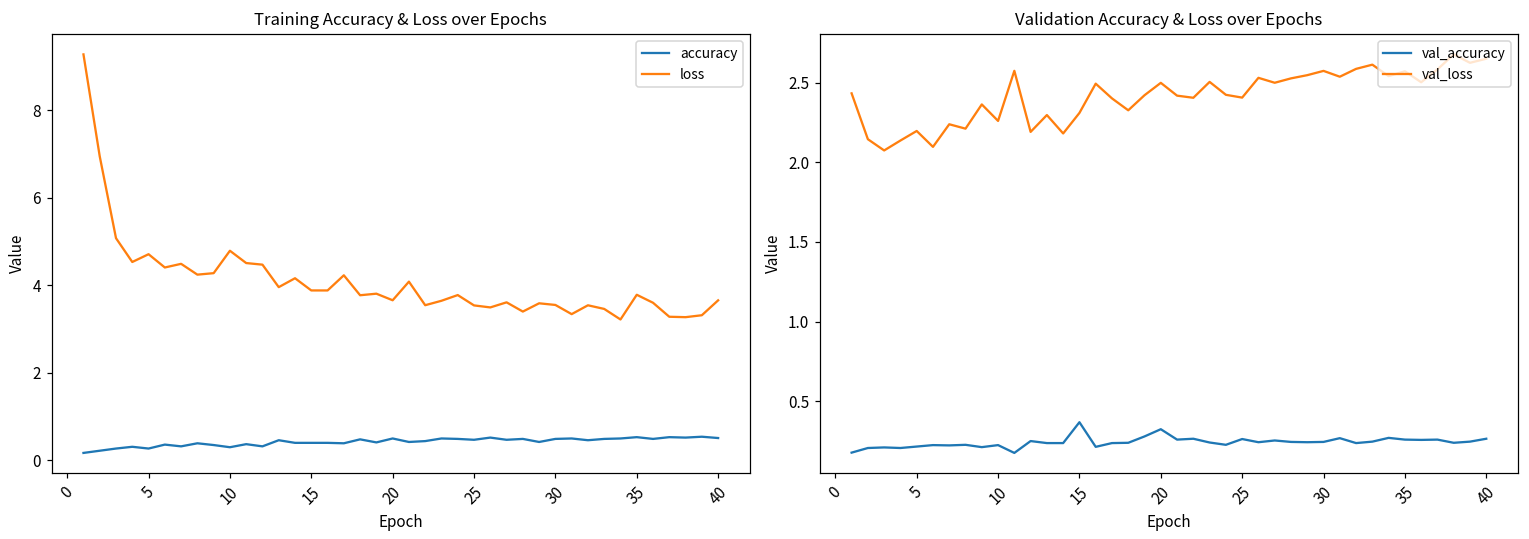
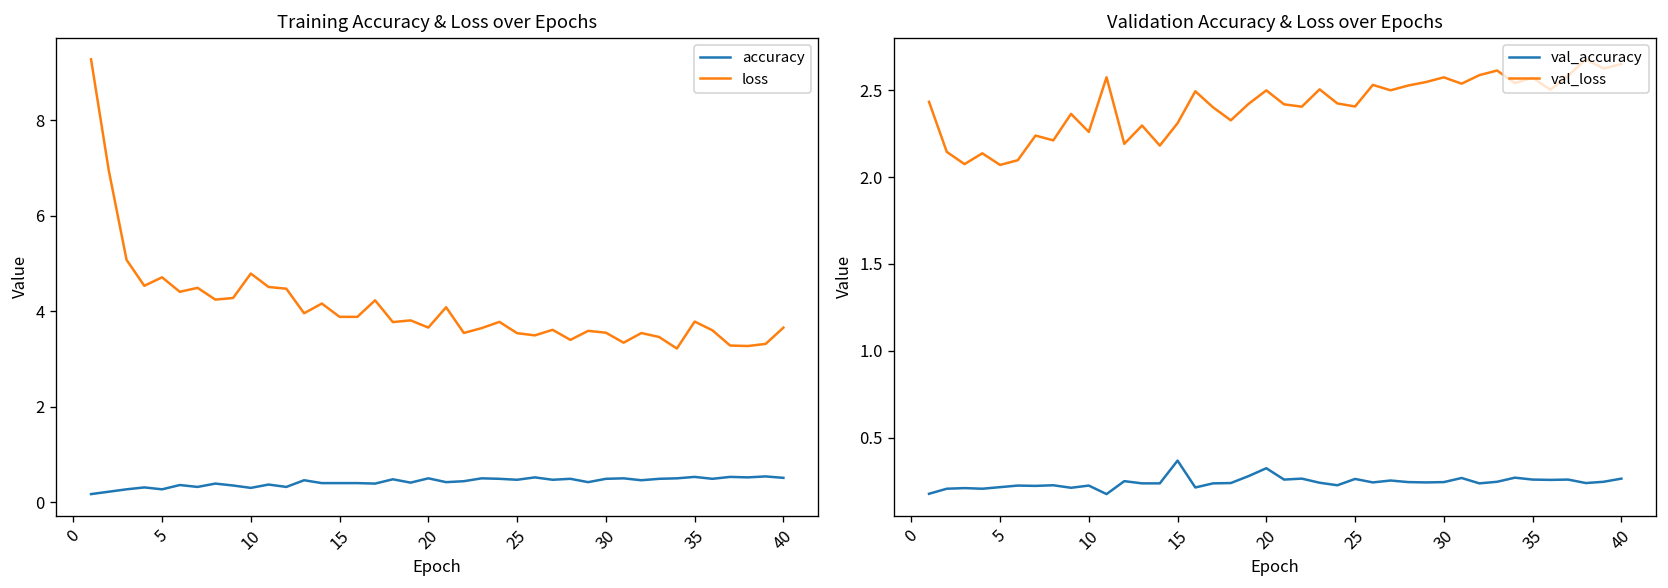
Validation Accuracy & Loss over Epochs, val_loss, 5: 2.20 -> 2.07
